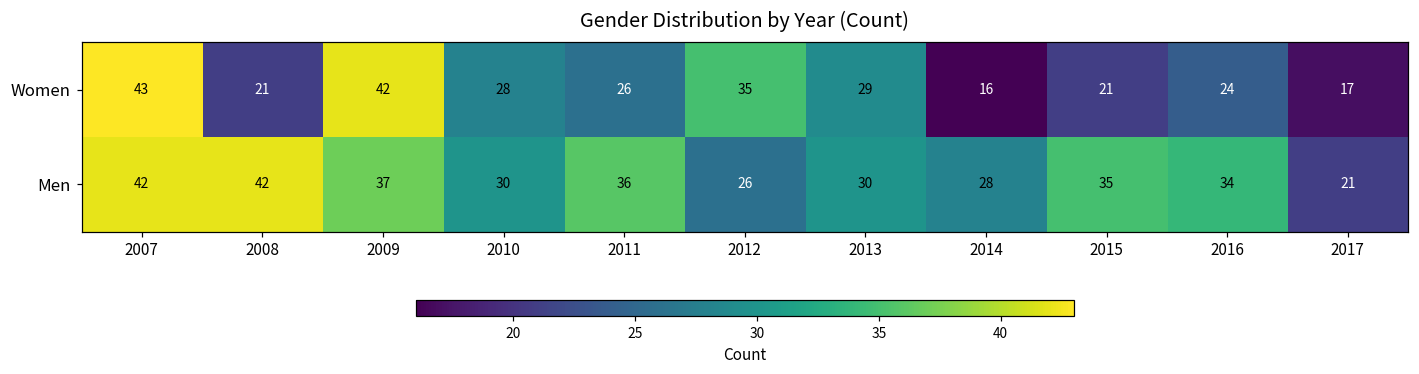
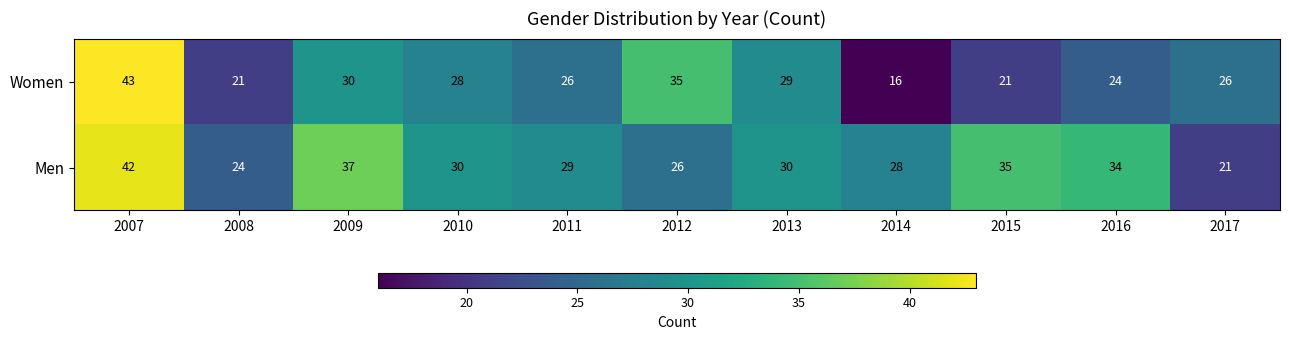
Women, 2009: 42 -> 30
Women, 2017: 17 -> 26
Men, 2008: 42 -> 24
Men, 2011: 36 -> 29
